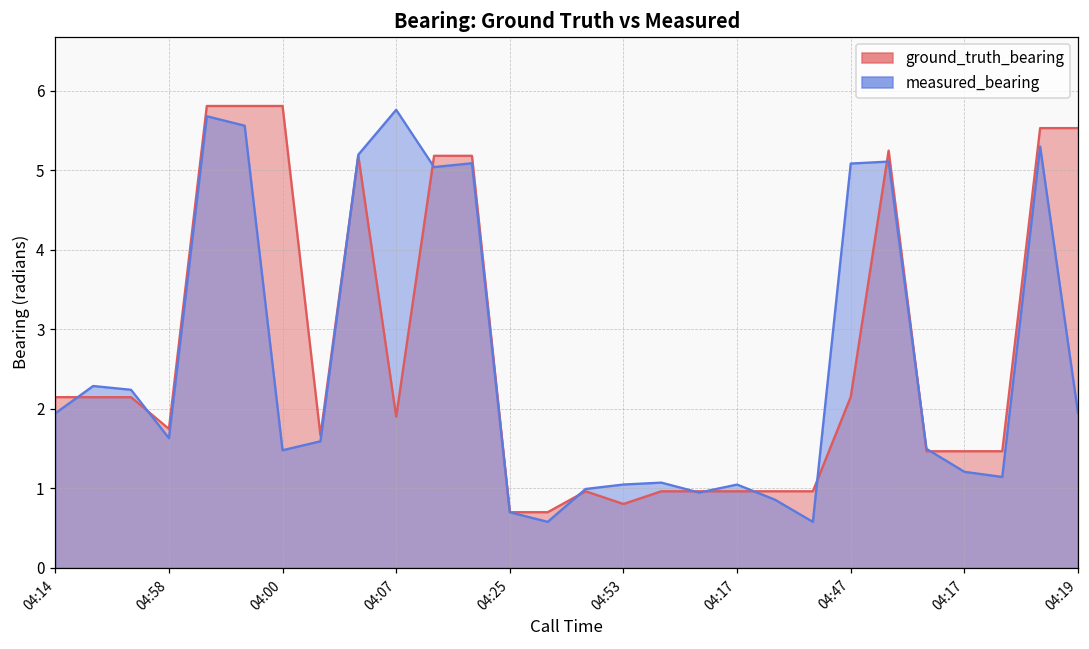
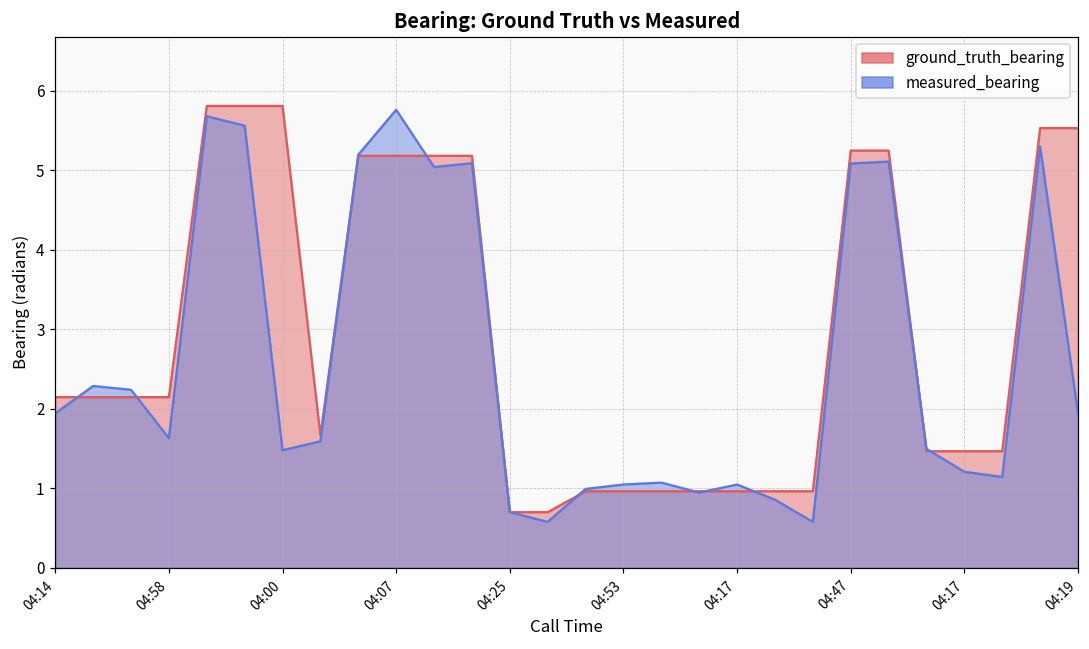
ground_truth_bearing, 04:58: 1.7 -> 2.1
ground_truth_bearing, 04:07: 1.9 -> 5.2
ground_truth_bearing, 04:53: 0.8 -> 1.0
ground_truth_bearing, 04:47: 2.2 -> 5.2
